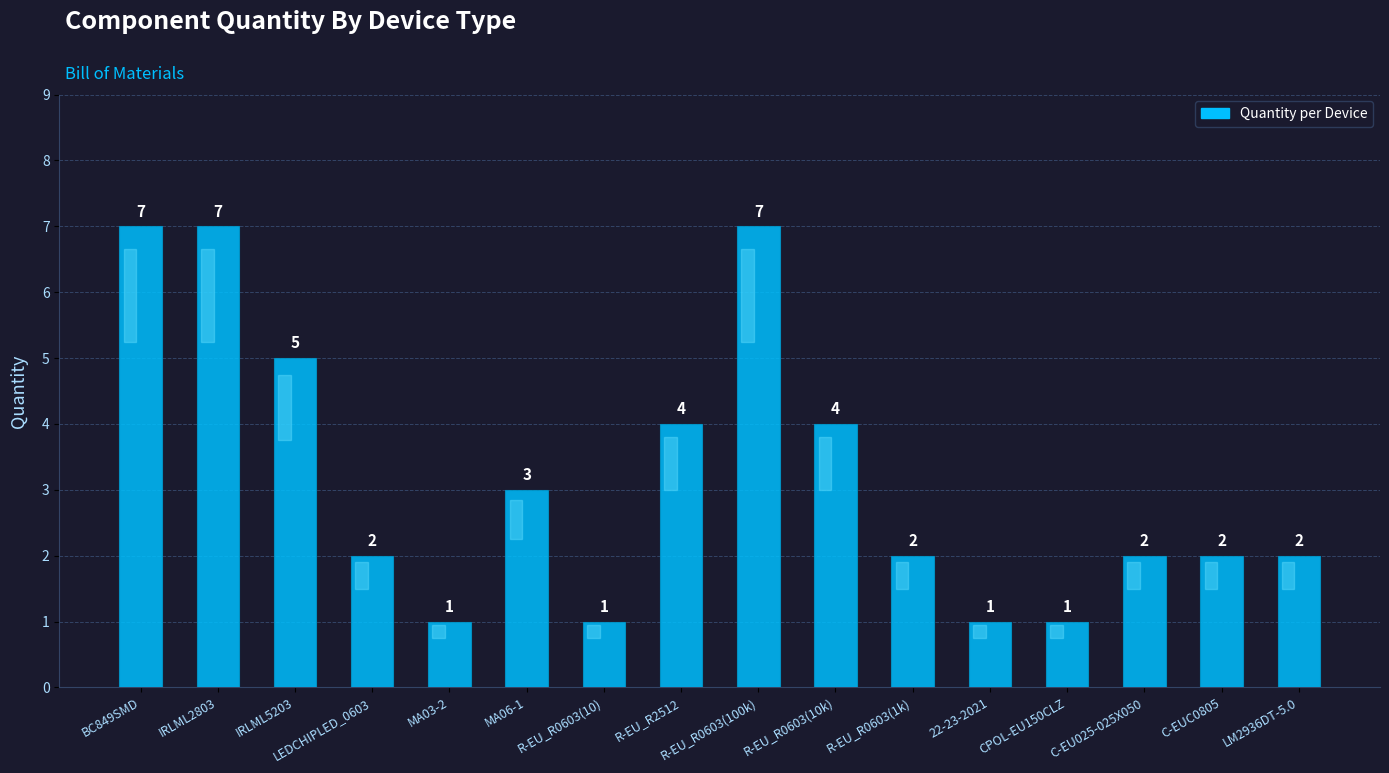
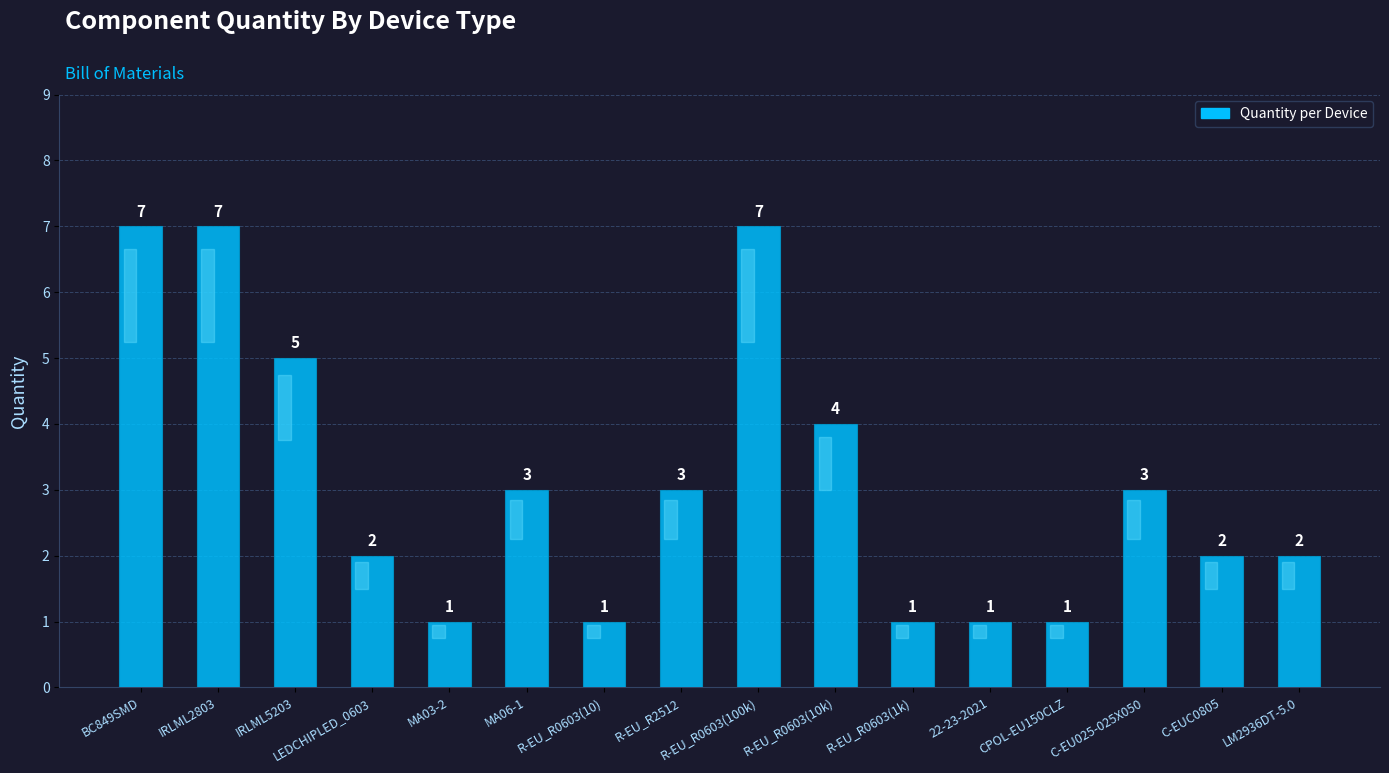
R-EU_R2512: 4 -> 3
R-EU_R0603(1k): 2 -> 1
C-EU025-025X050: 2 -> 3
